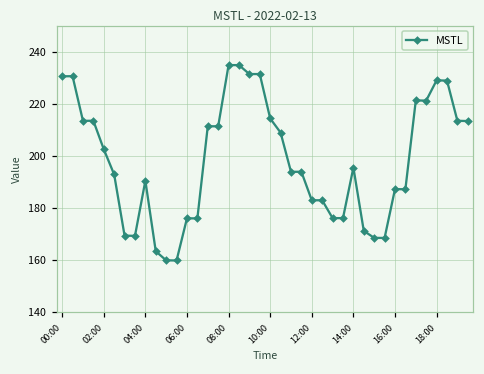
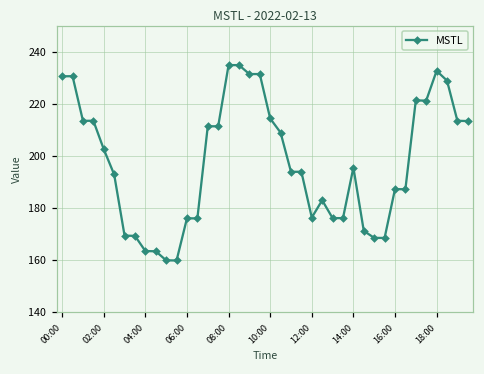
04:00: 190 -> 163
12:00: 183 -> 176
18:00: 229 -> 233
